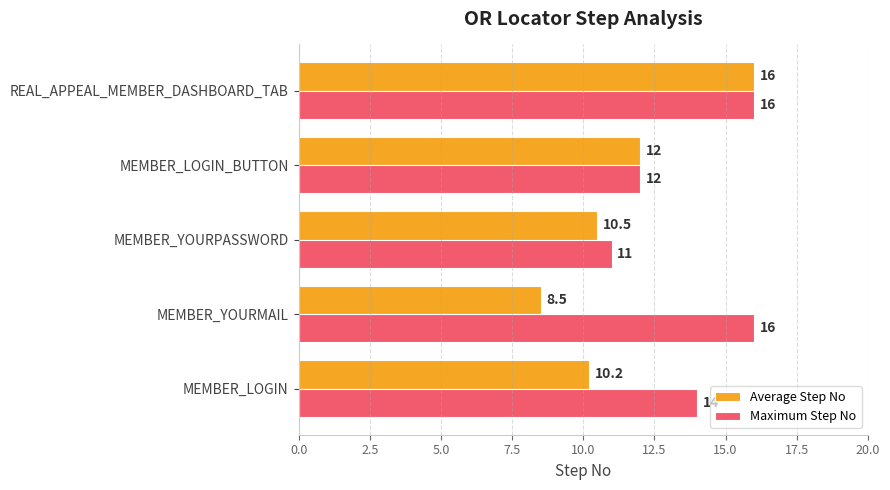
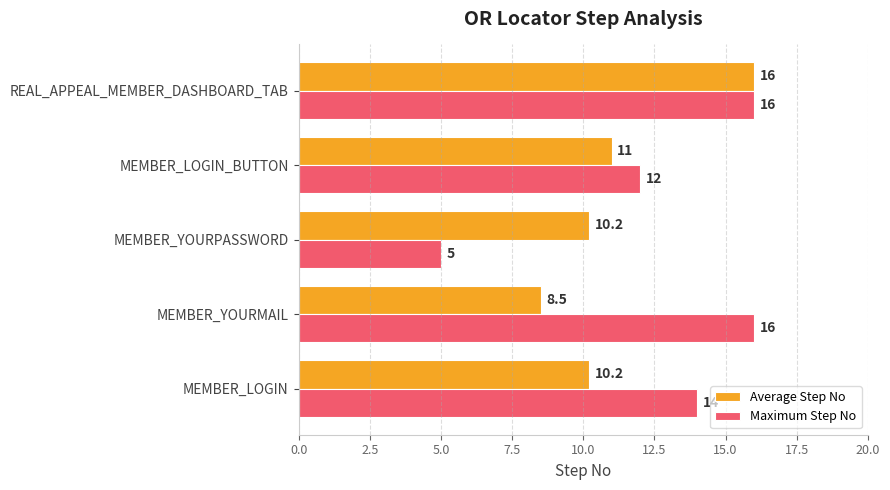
Average Step No, MEMBER_LOGIN_BUTTON: 12 -> 11
Average Step No, MEMBER_YOURPASSWORD: 10.5 -> 10.2
Maximum Step No, MEMBER_YOURPASSWORD: 11 -> 5
